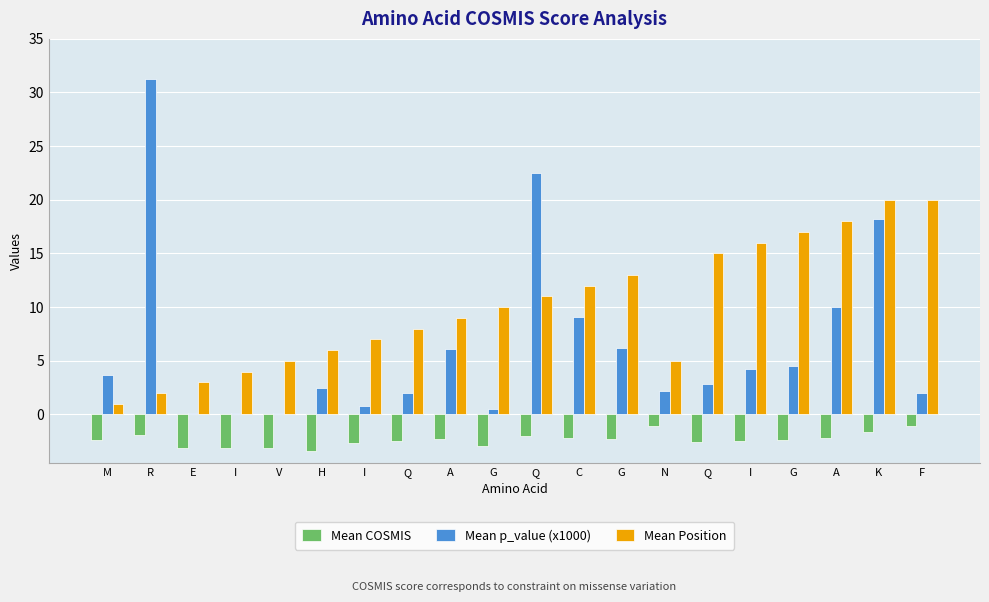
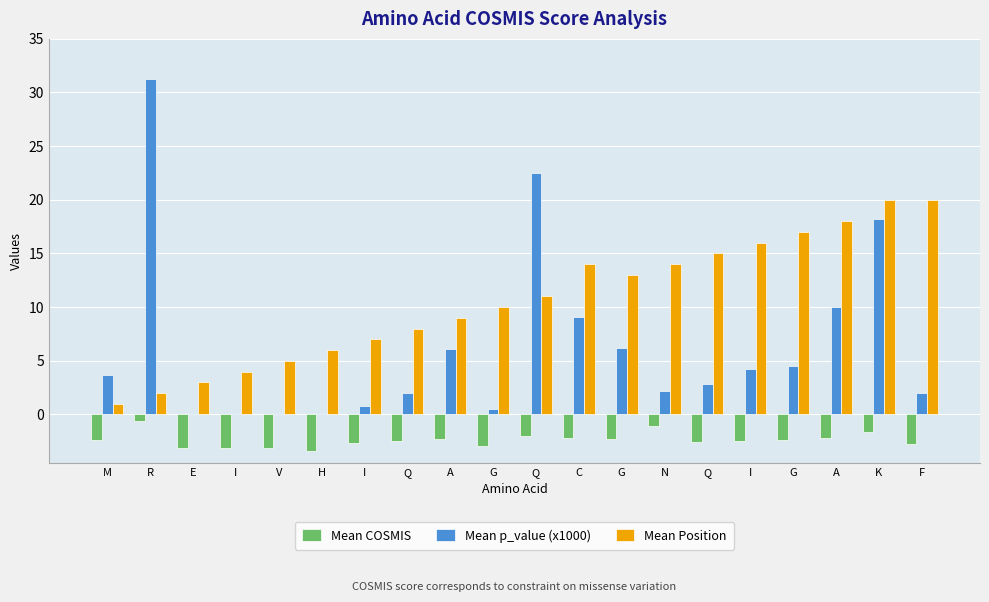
Mean COSMIS, R: -1.9 -> -0.6
Mean p_value (x1000), H: 2.5 -> 0.1
Mean Position, C: 12 -> 14
Mean Position, N: 5 -> 14
Mean COSMIS, F: -1.1 -> -2.8
